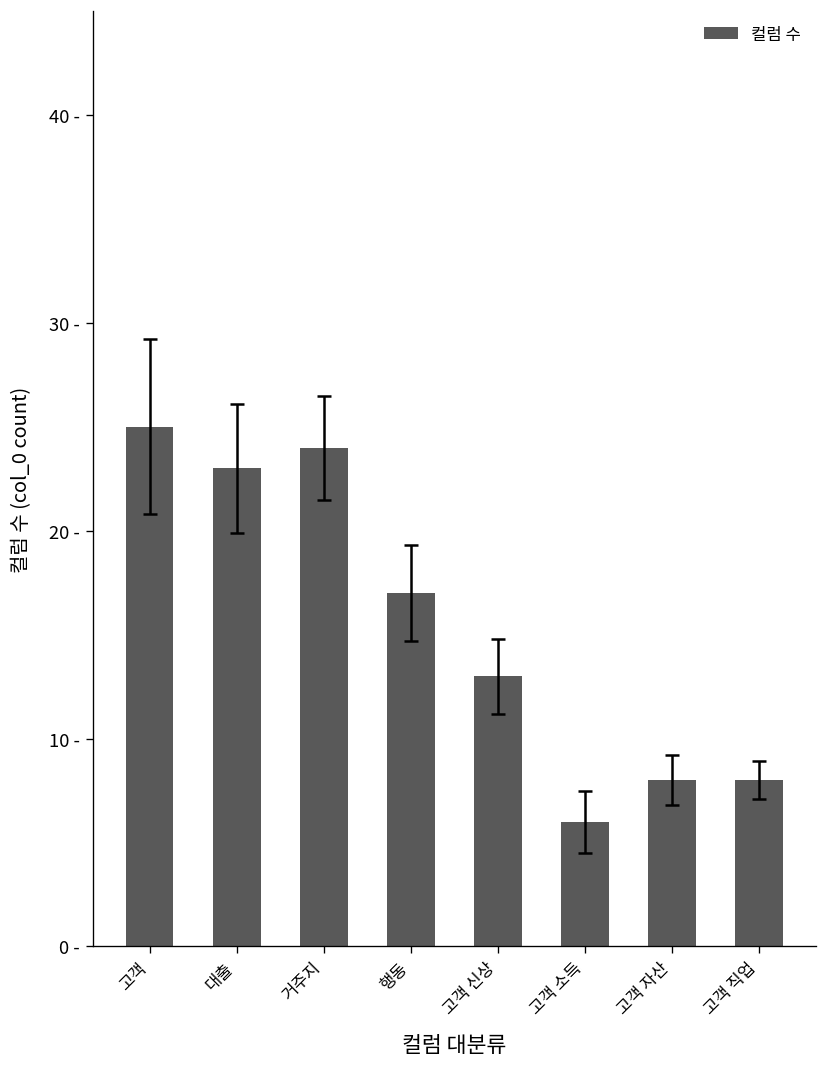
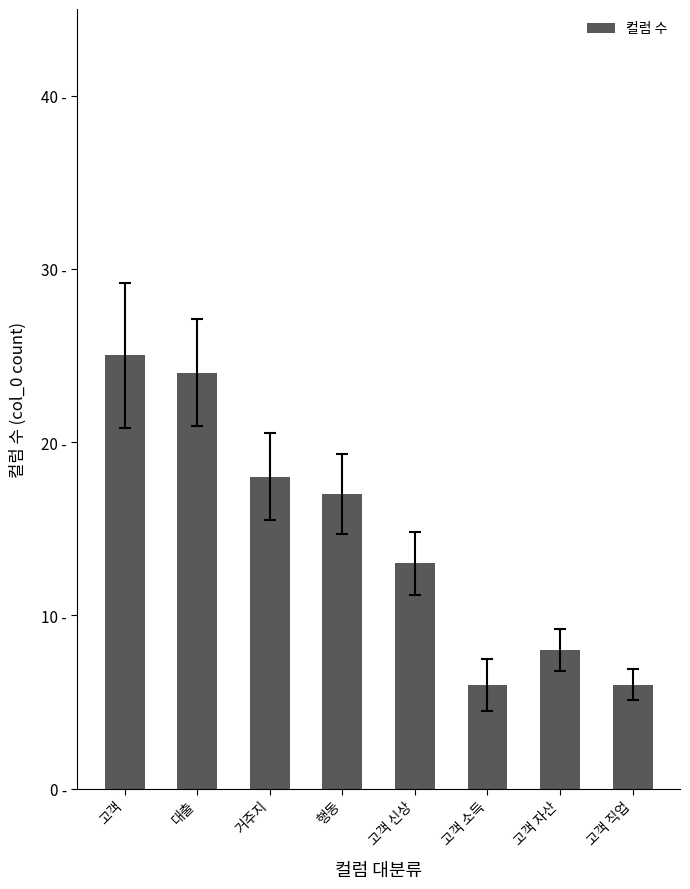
컬럼 수, 대출: 23 - -> 24 -
컬럼 수, 거주지: 24 - -> 18 -
컬럼 수, 고객 직업: 8 - -> 6 -
